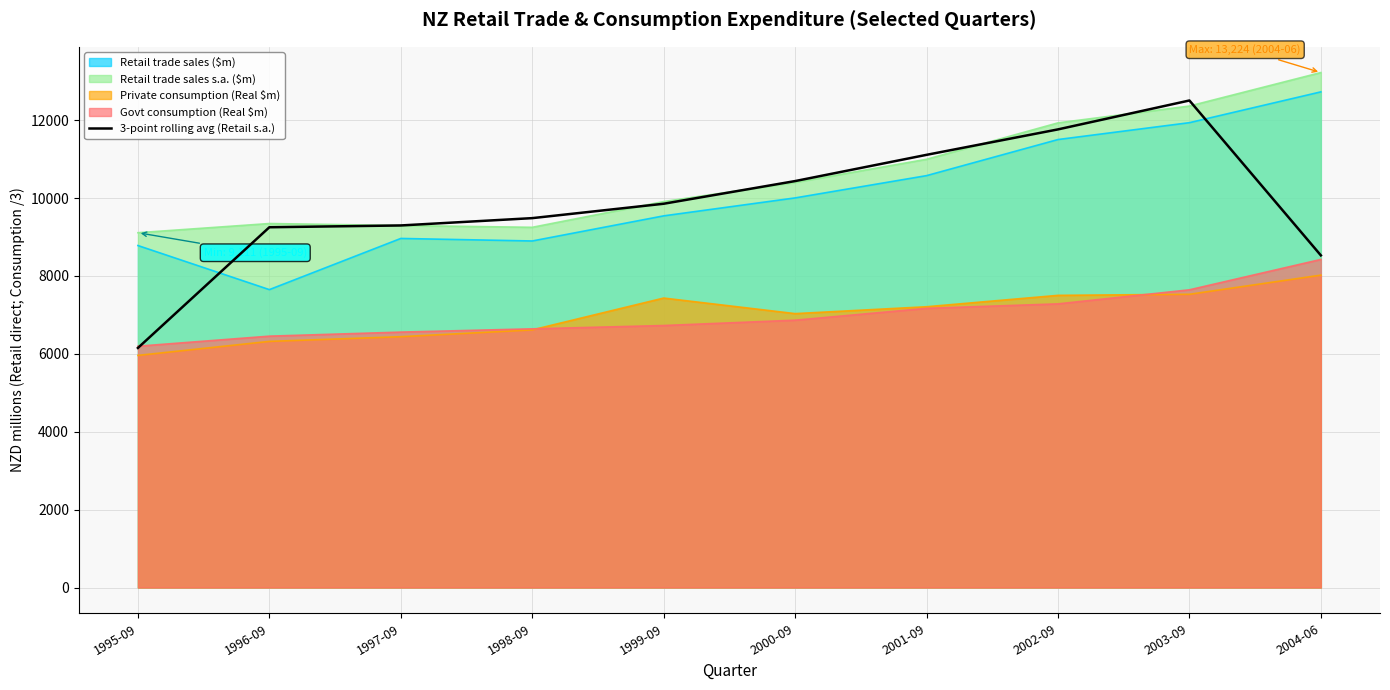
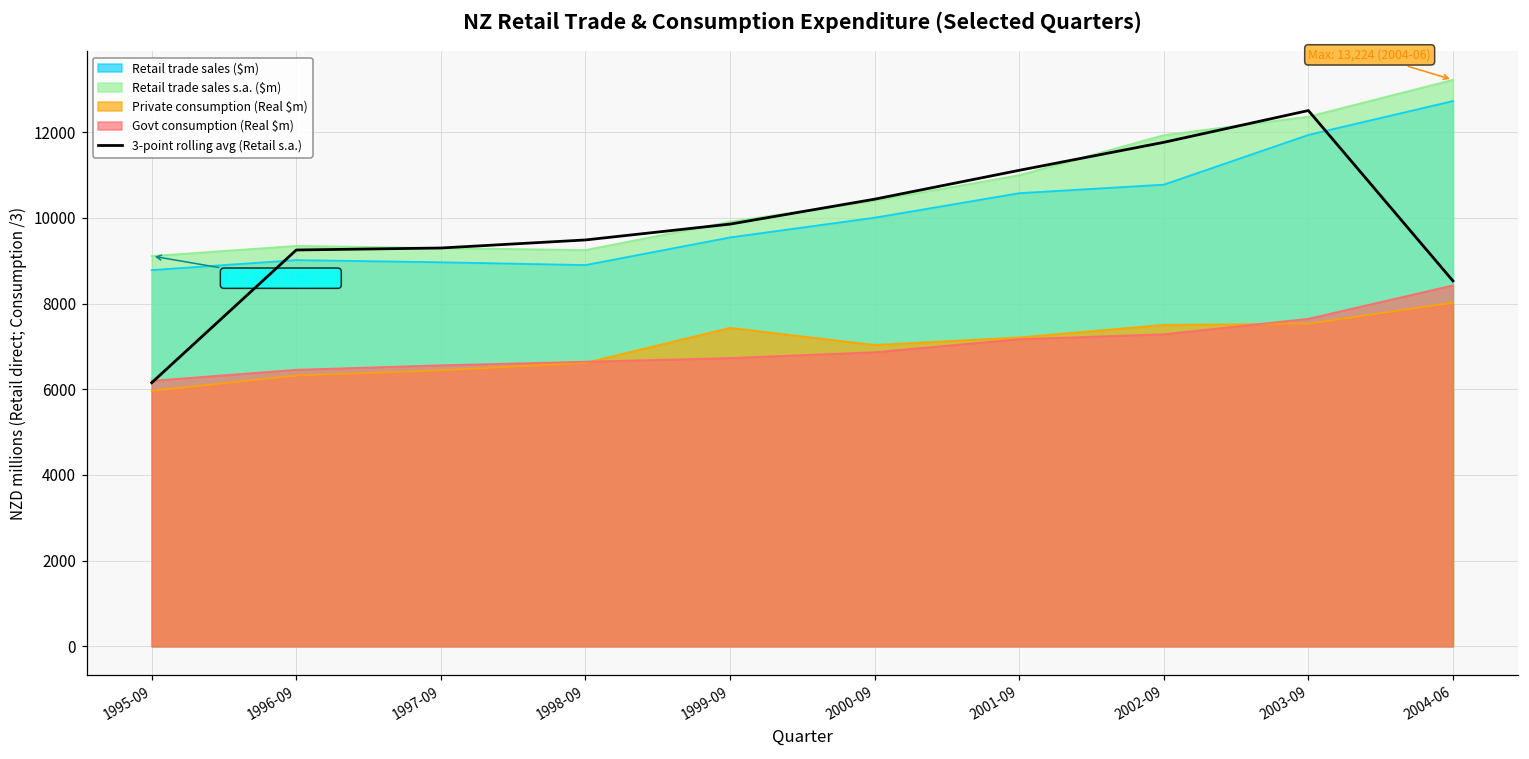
Retail trade sales ($m), 1996-09: 7700 -> 9000
Retail trade sales ($m), 2002-09: 11500 -> 10800
